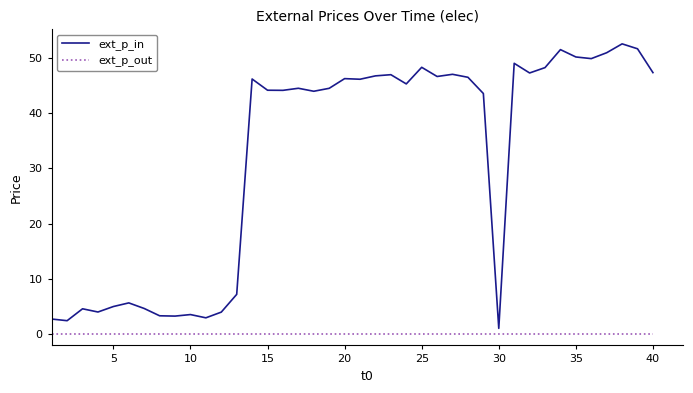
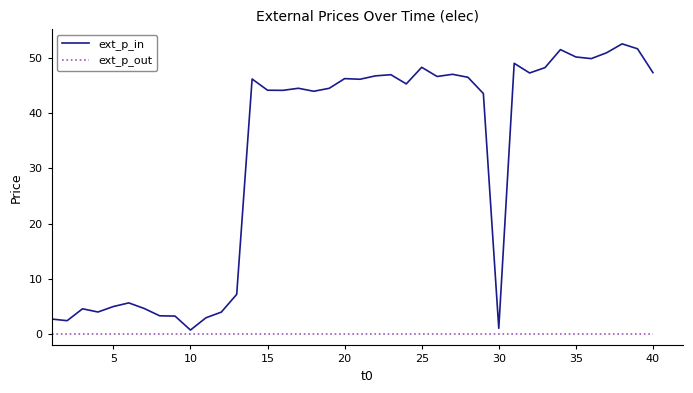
ext_p_in, 10: 4 -> 1
